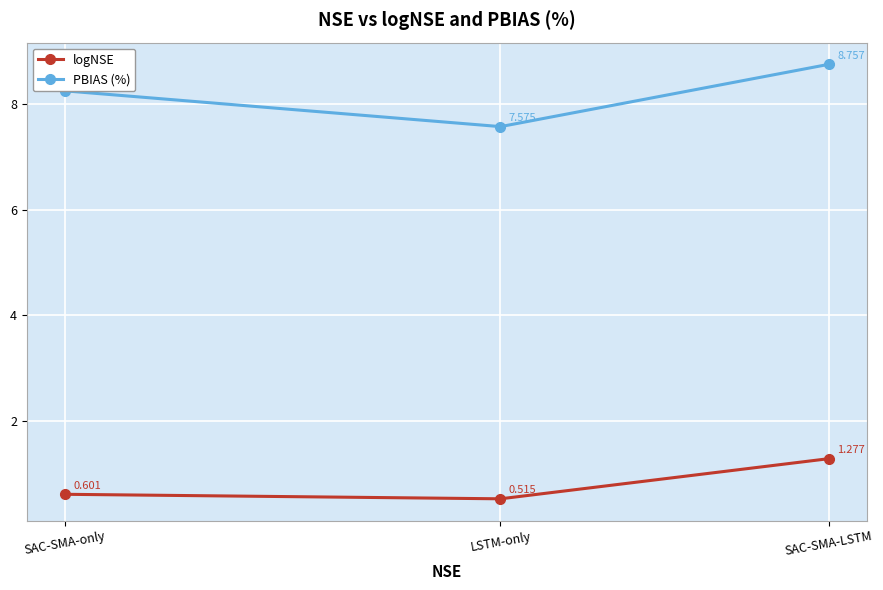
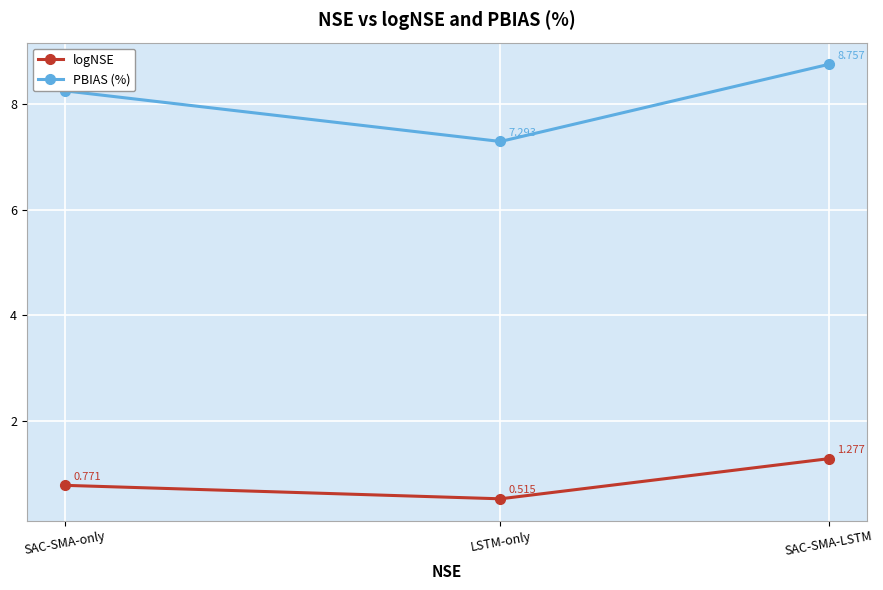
logNSE, SAC-SMA-only: 0.601 -> 0.771
PBIAS (%), LSTM-only: 7.575 -> 7.293
